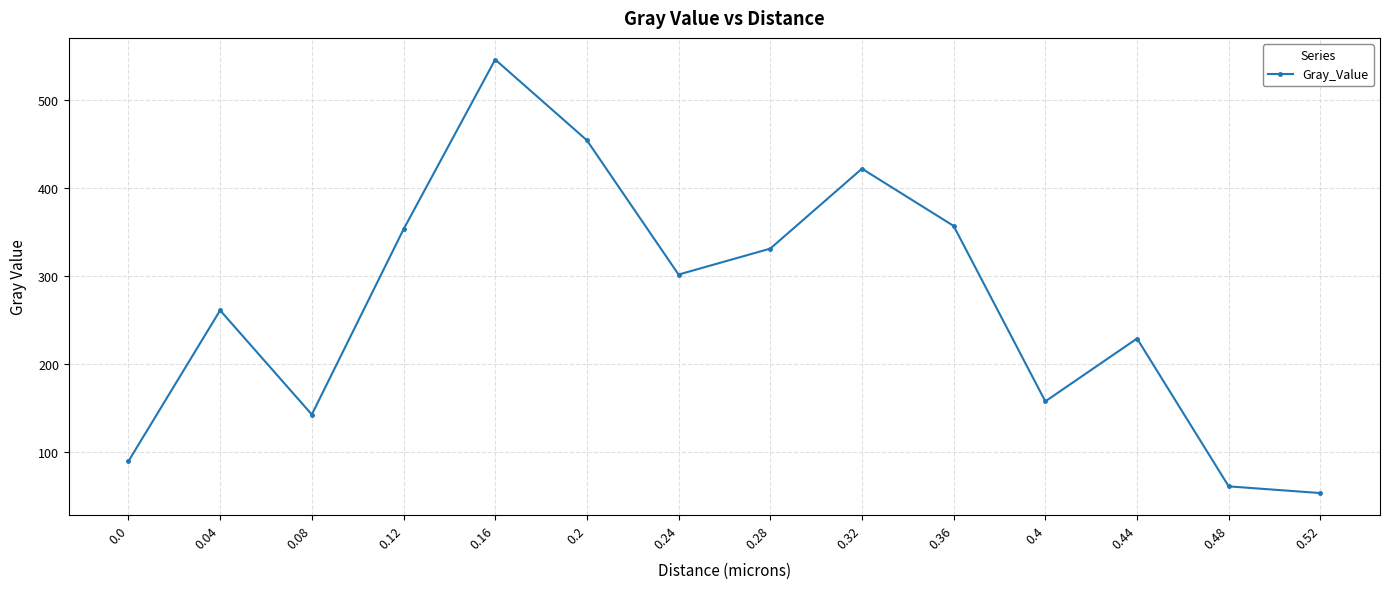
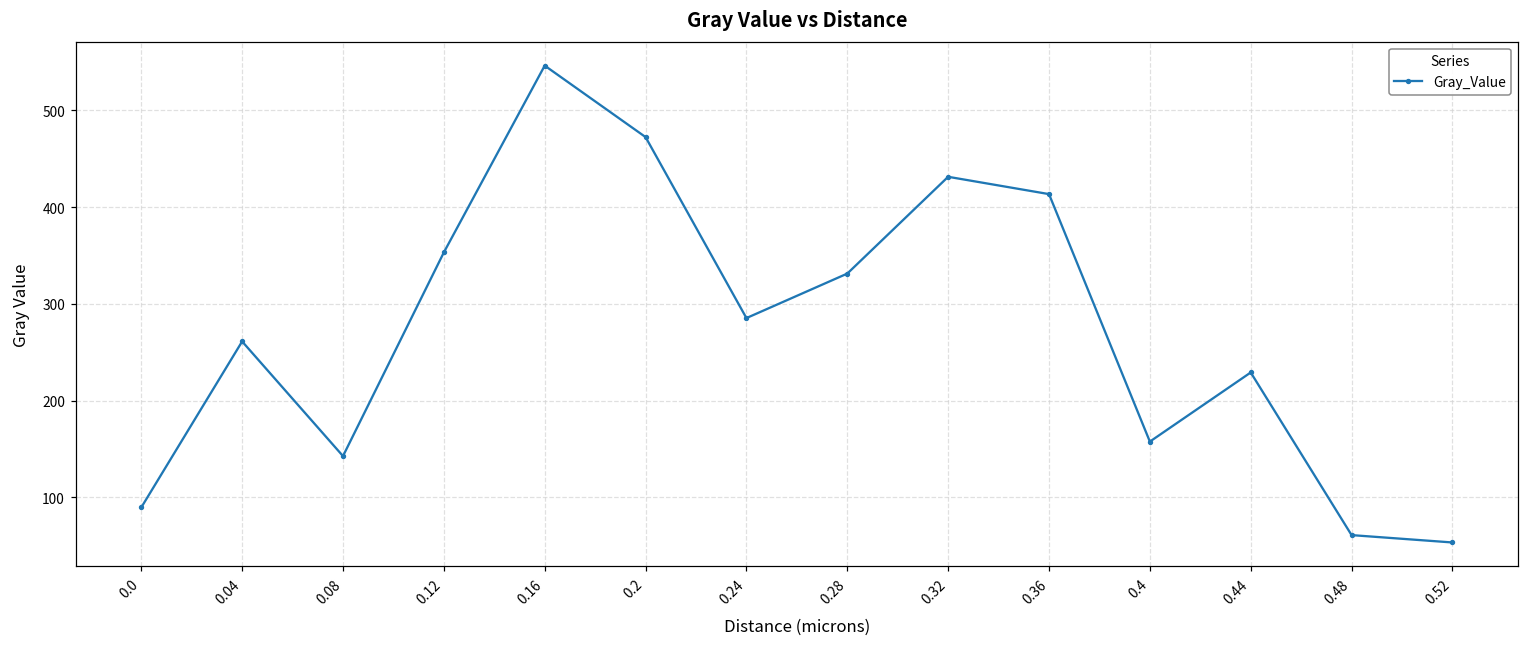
0.2: 450 -> 470
0.24: 300 -> 290
0.32: 420 -> 430
0.36: 360 -> 410
